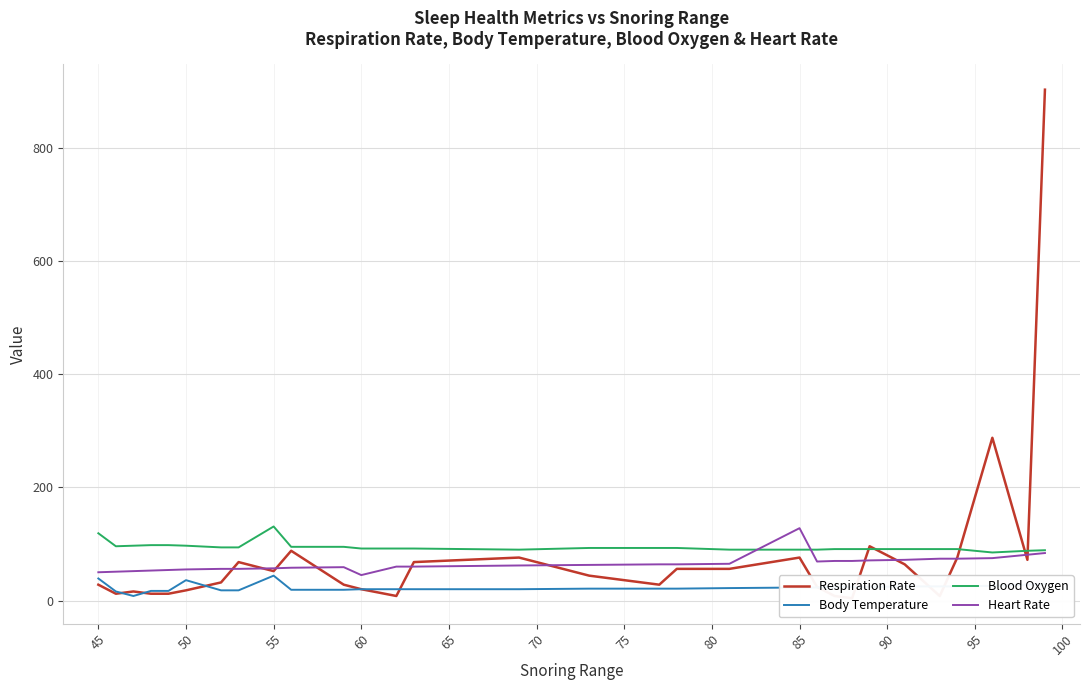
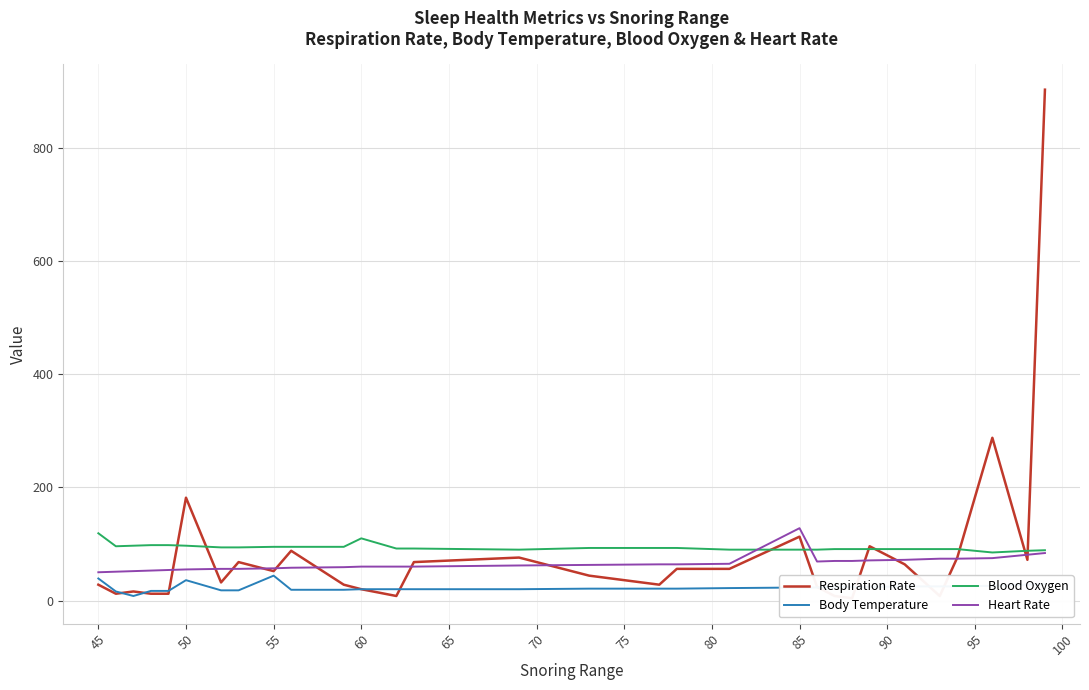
Respiration Rate, 50: 20 -> 180
Blood Oxygen, 55: 130 -> 100
Blood Oxygen, 60: 90 -> 110
Heart Rate, 60: 50 -> 60
Respiration Rate, 85: 80 -> 110
